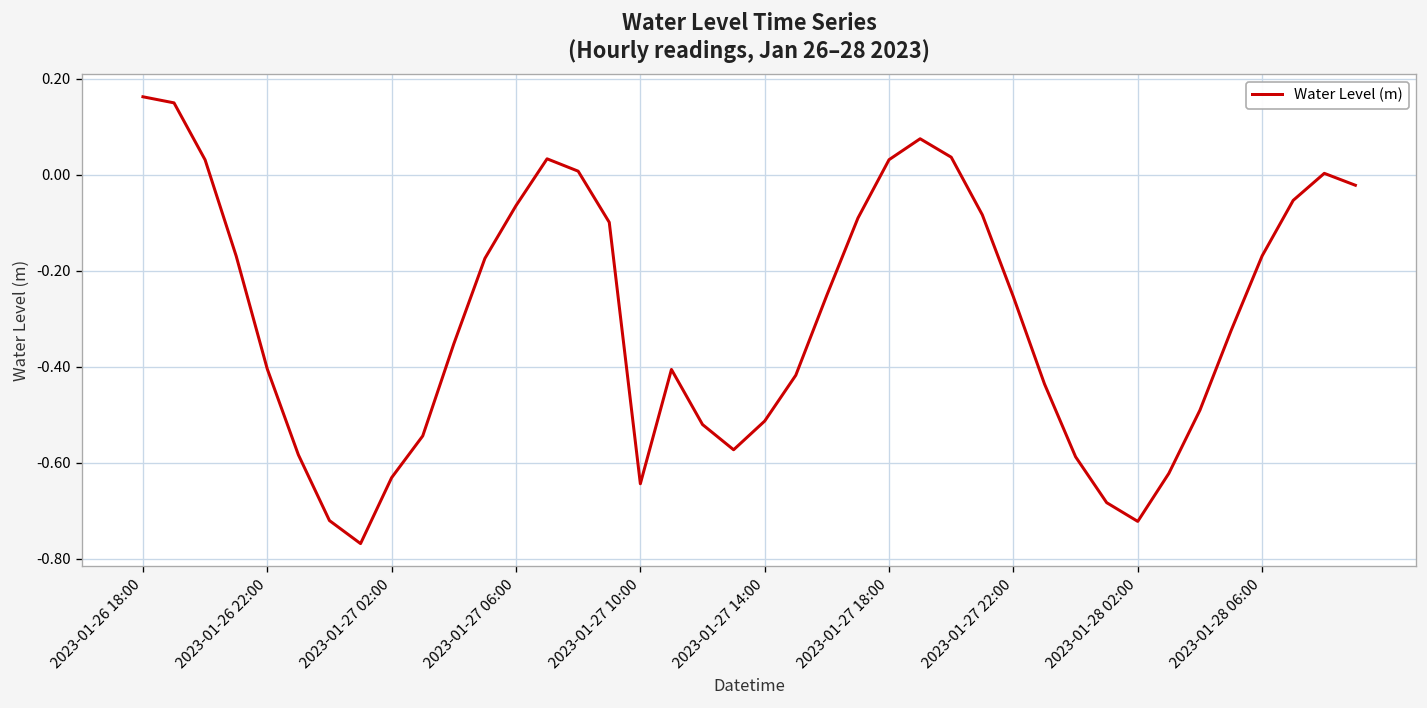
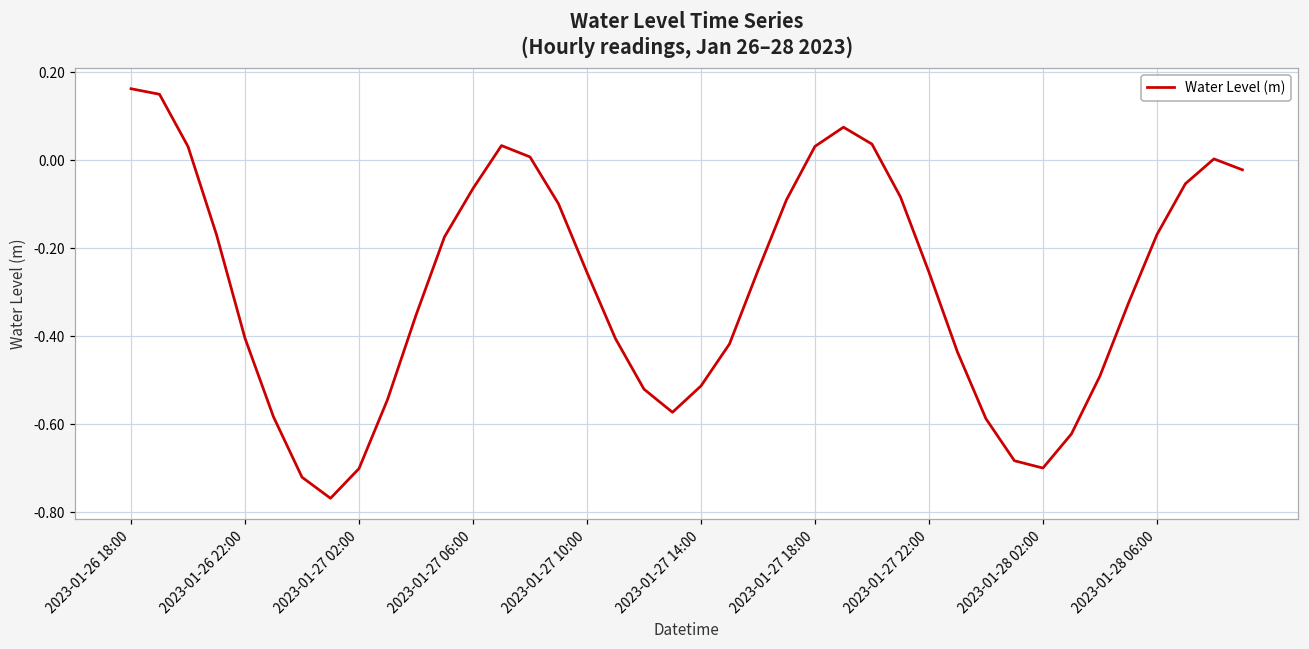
2023-01-27 02:00: -0.63 -> -0.70
2023-01-27 10:00: -0.64 -> -0.26
2023-01-28 02:00: -0.72 -> -0.70
